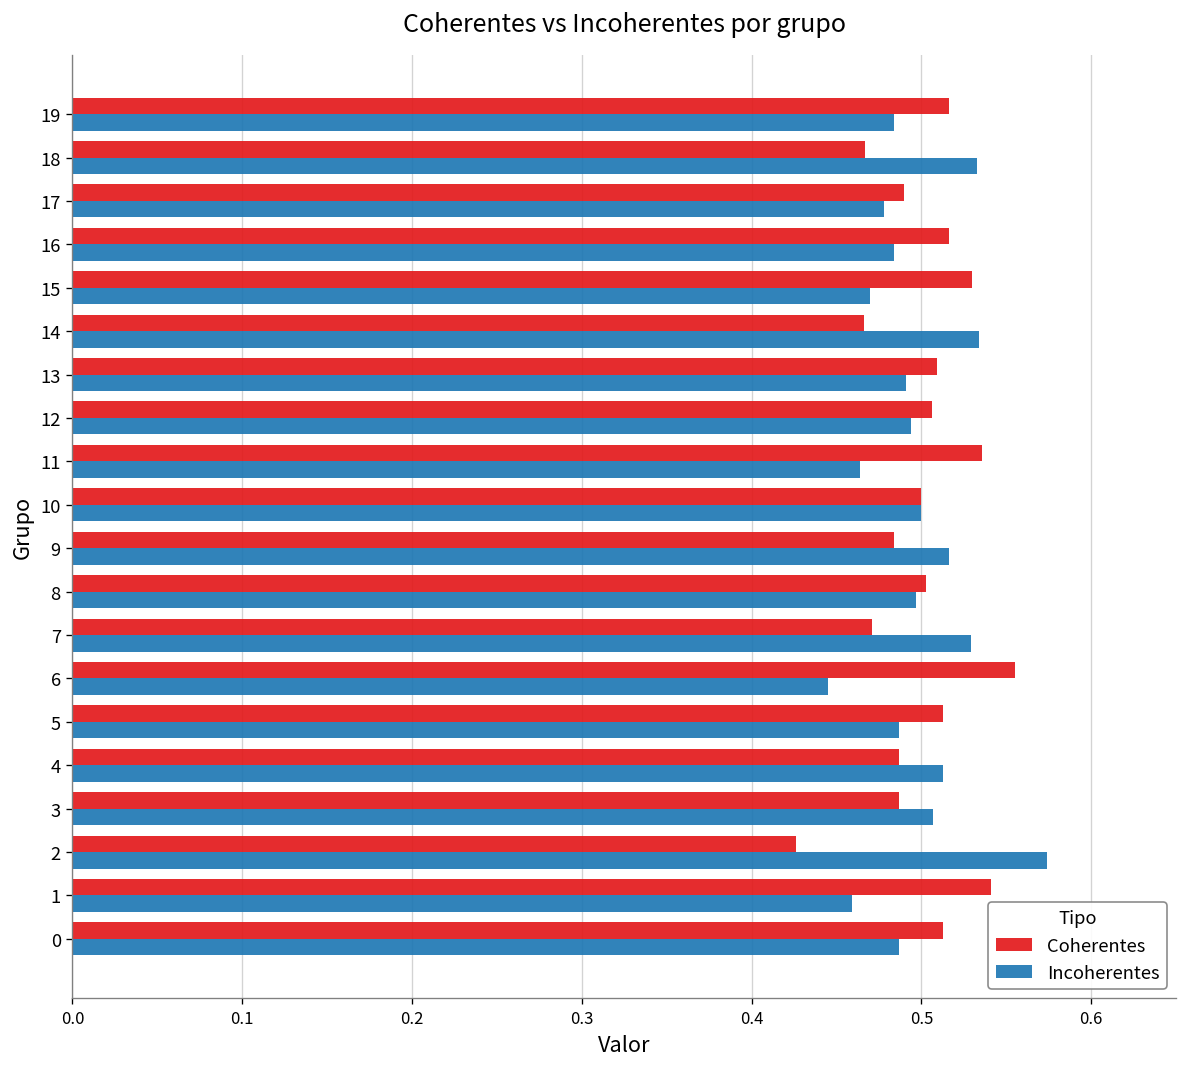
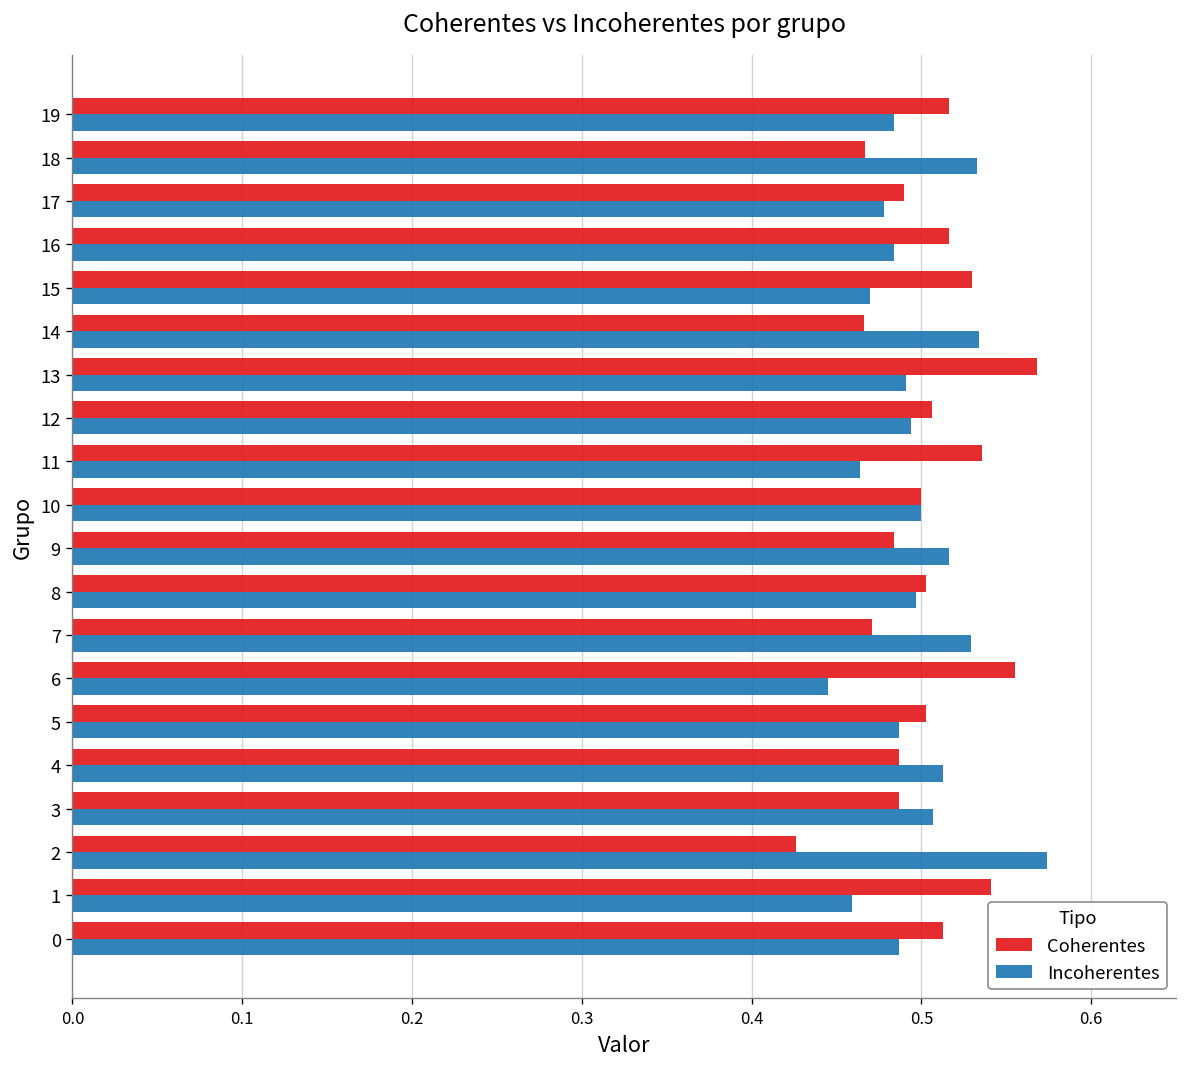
Coherentes, 13: 0.509 -> 0.568
Coherentes, 5: 0.513 -> 0.503
